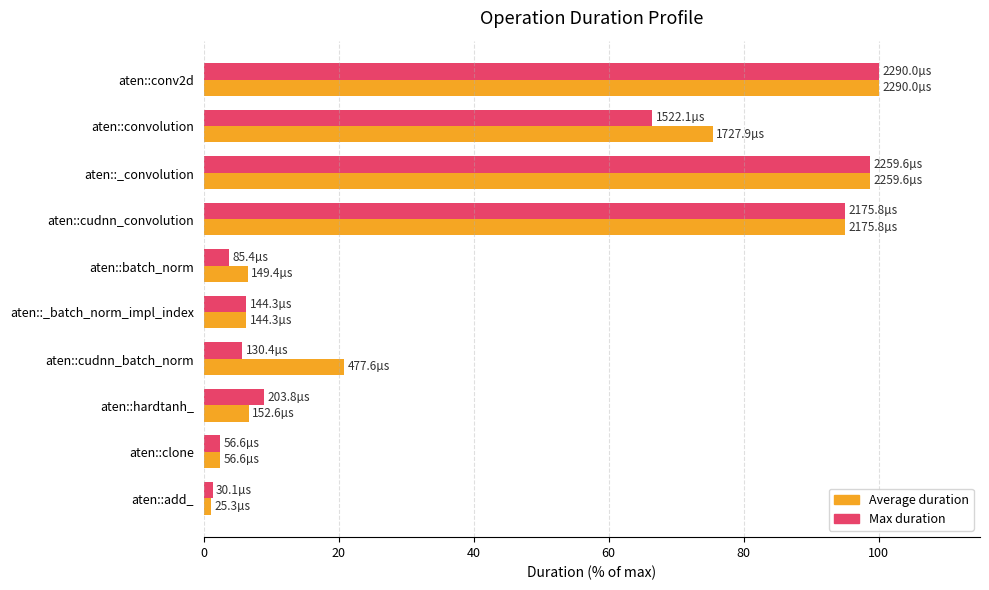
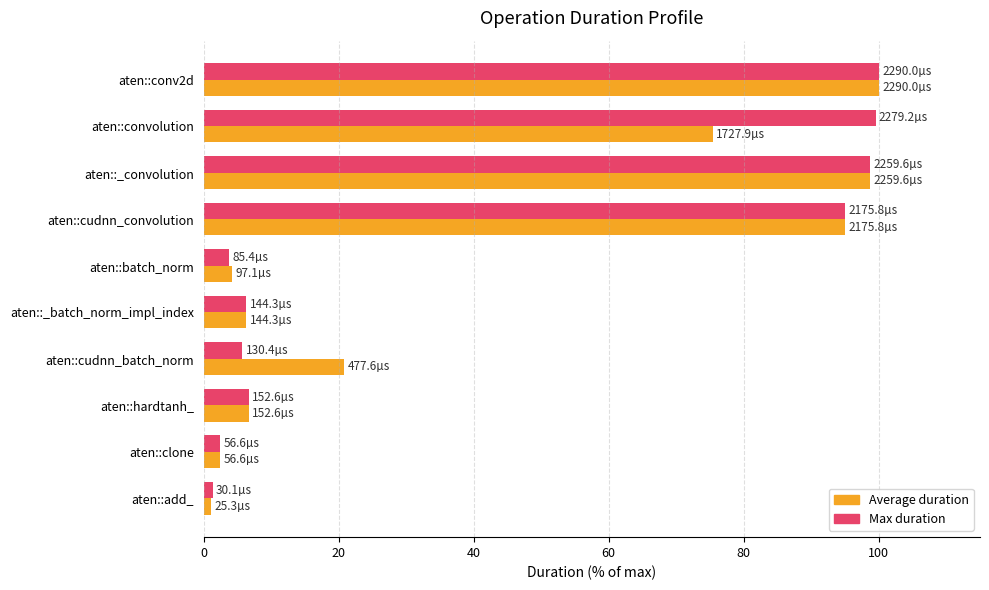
Max duration, aten::convolution: 1522.1 -> 2279.2
Average duration, aten::batch_norm: 149.4 -> 97.1
Max duration, aten::hardtanh_: 203.8 -> 152.6
